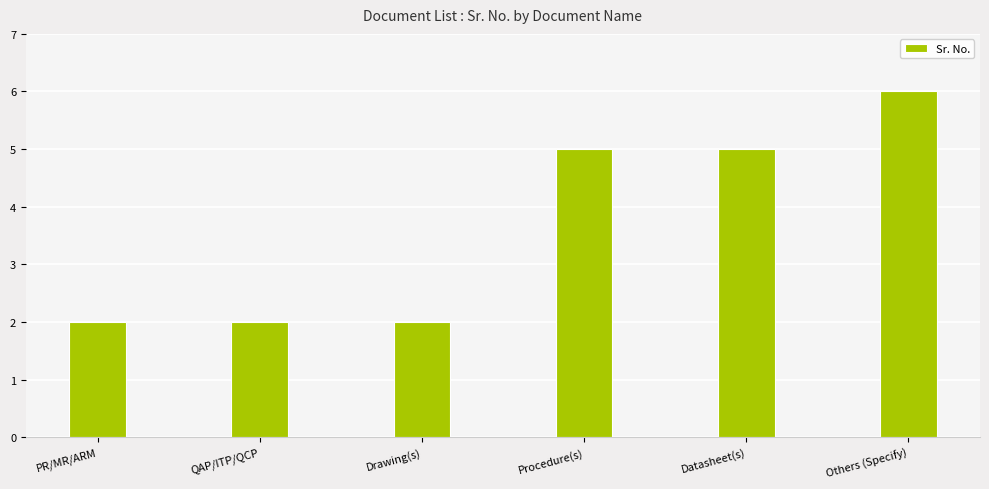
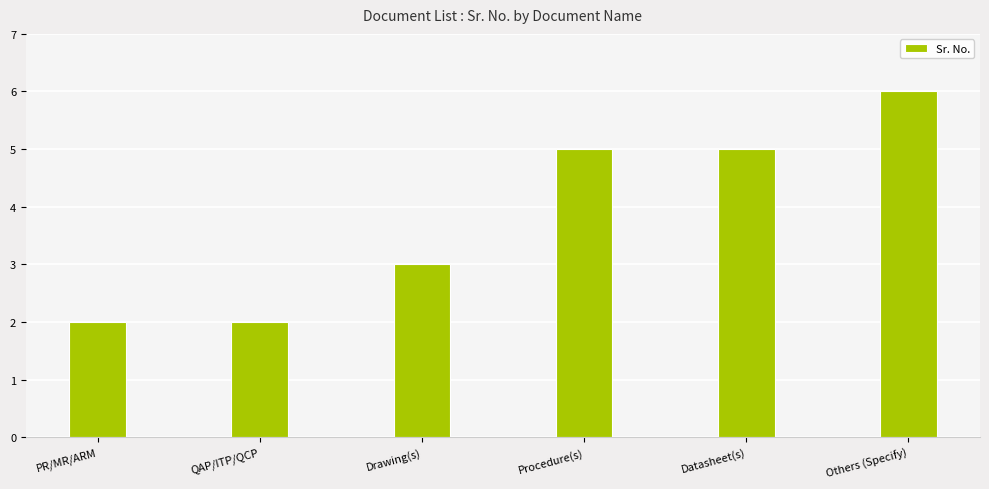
Drawing(s): 2 -> 3
